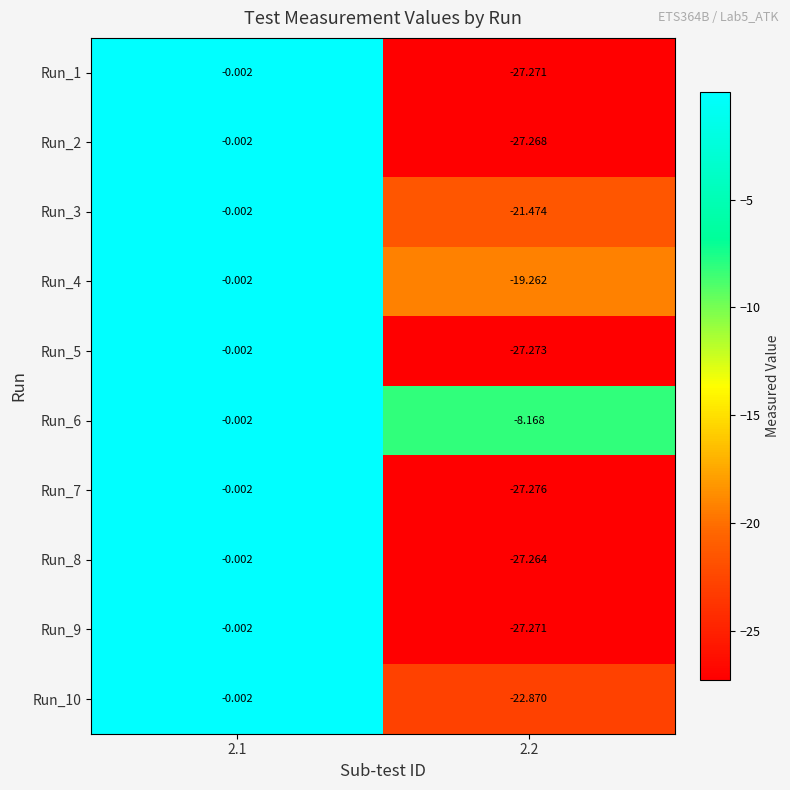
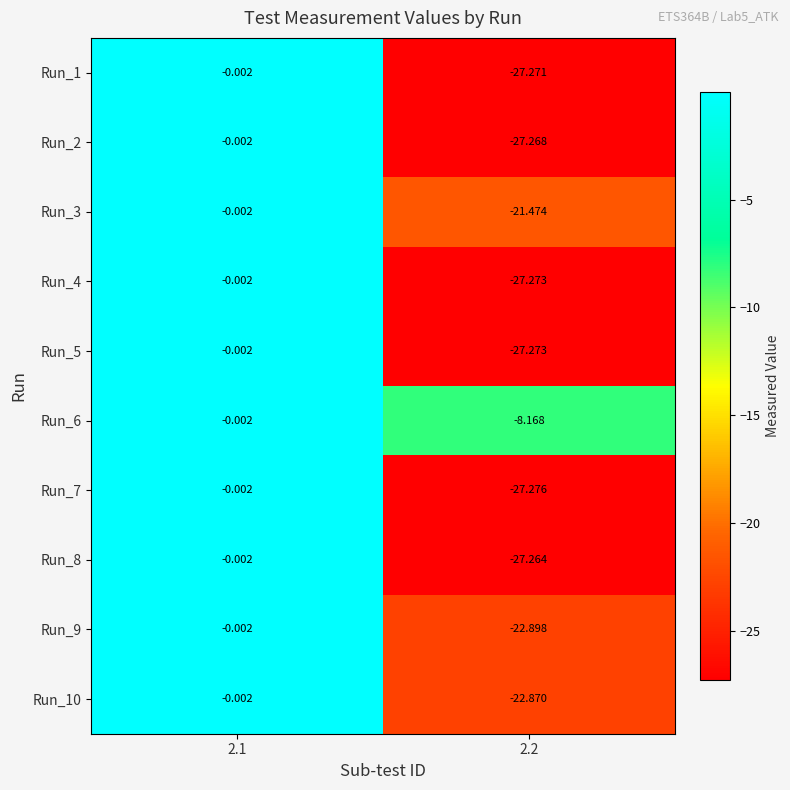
Run_4, 2.2: -19.262 -> -27.273
Run_9, 2.2: -27.271 -> -22.898
